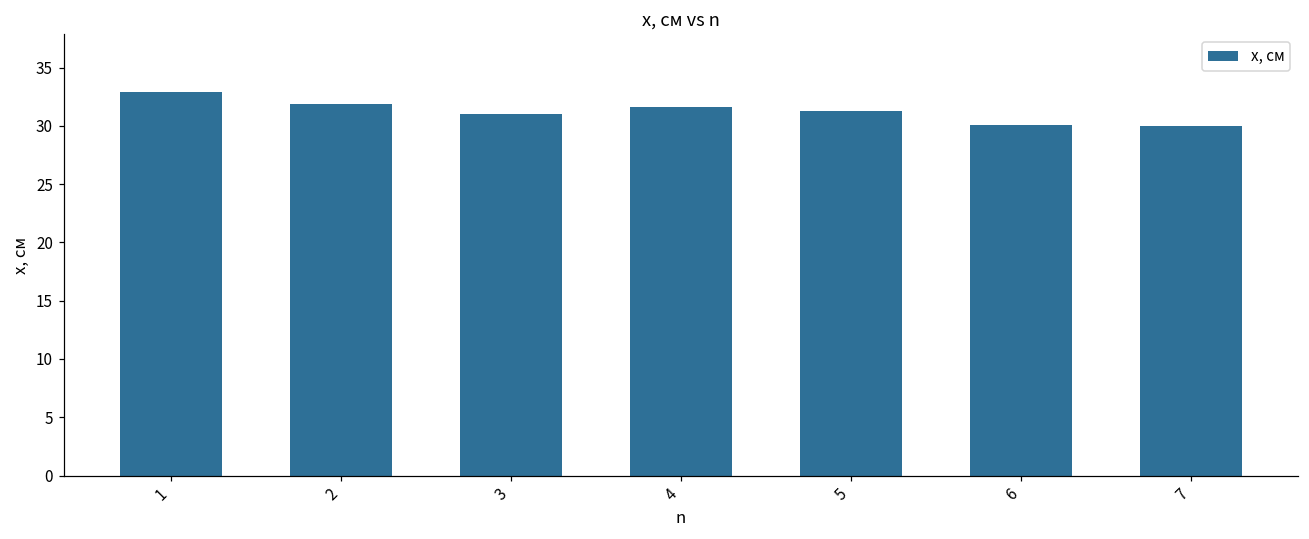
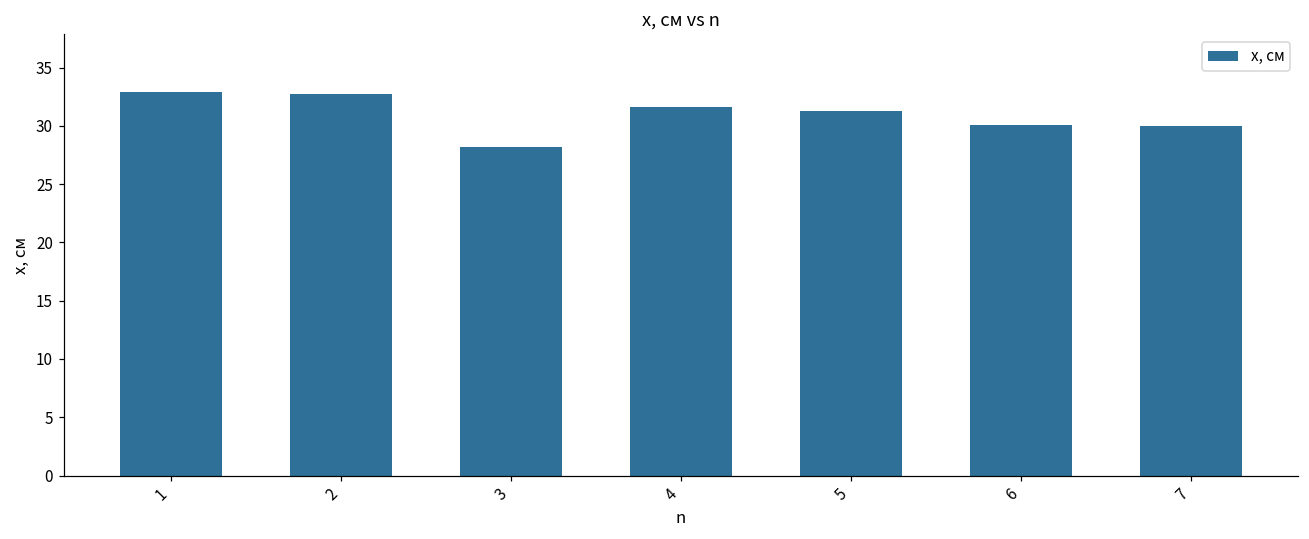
2: 31.9 -> 32.7
3: 31.0 -> 28.2
